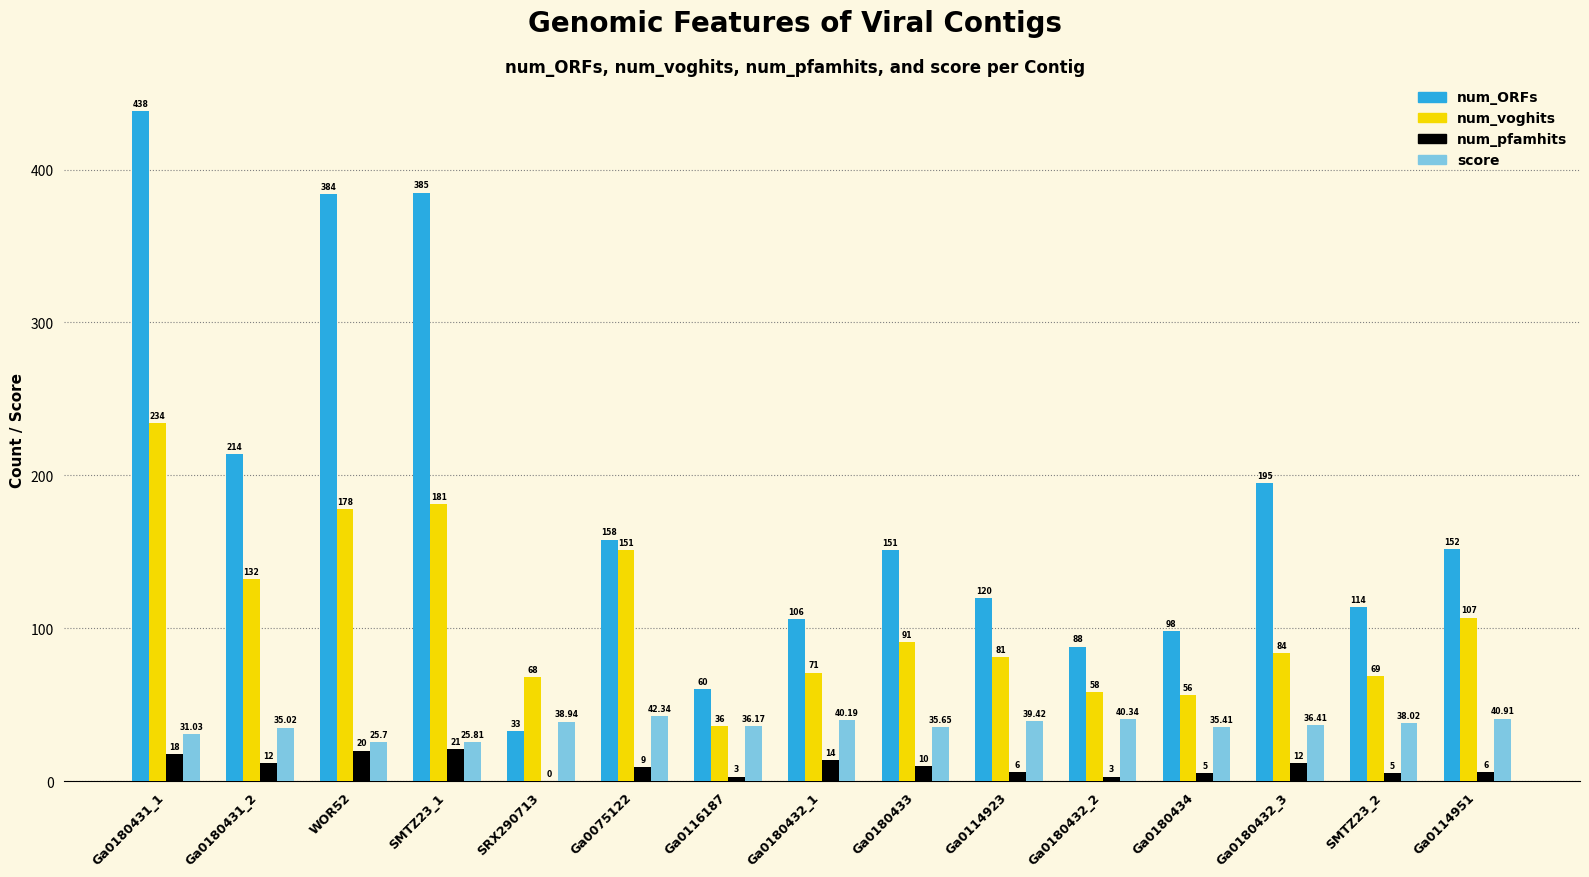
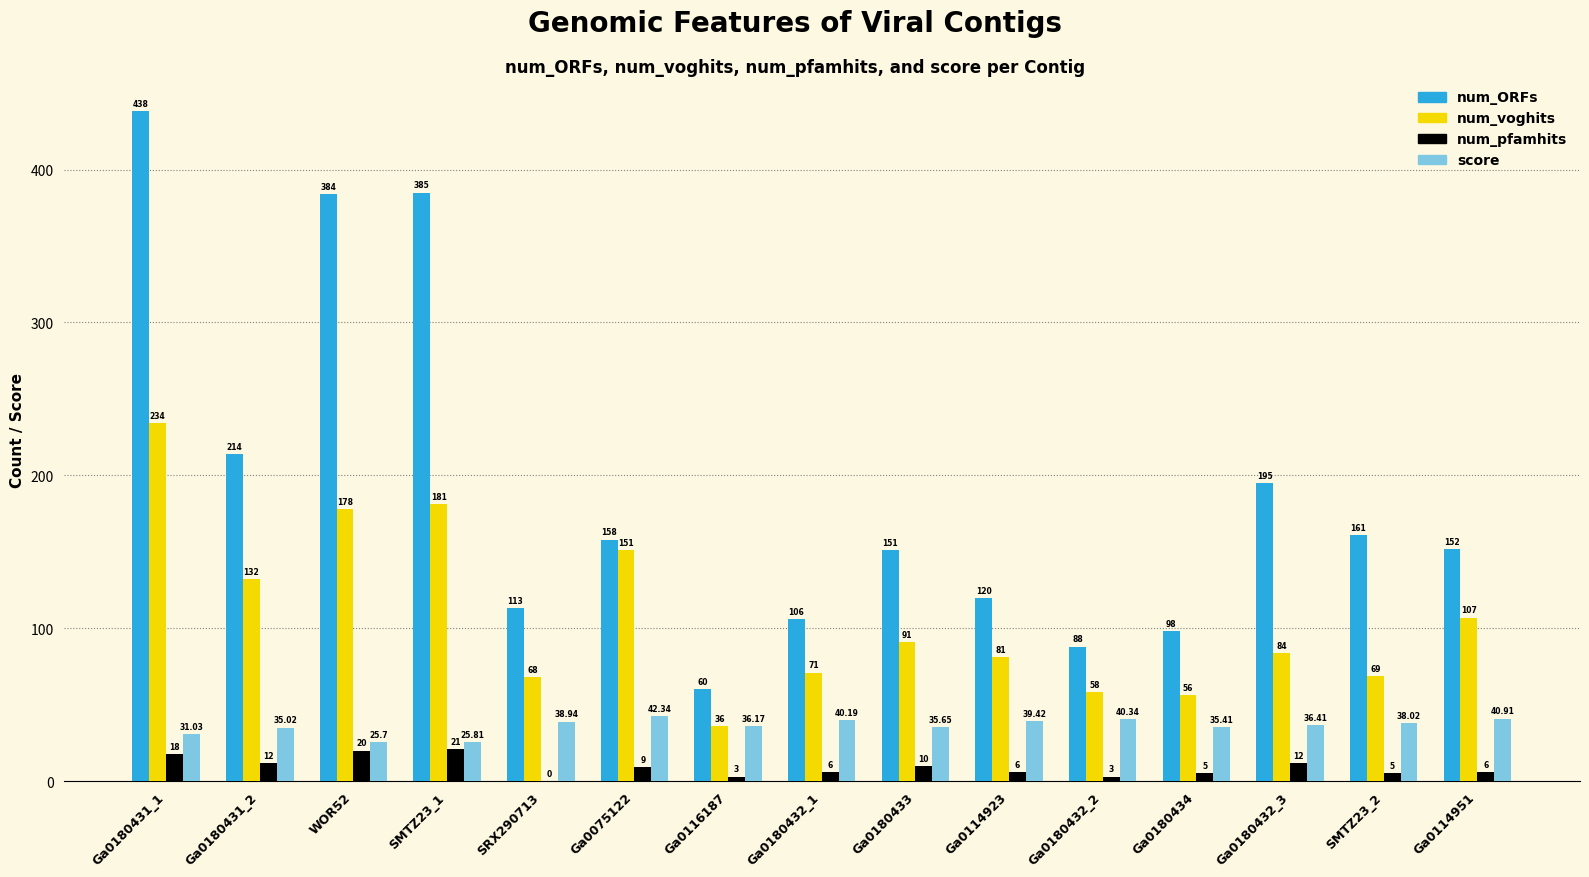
num_ORFs, SRX290713: 33 -> 113
num_pfamhits, Ga0180432_1: 14 -> 6
num_ORFs, SMTZ23_2: 114 -> 161
